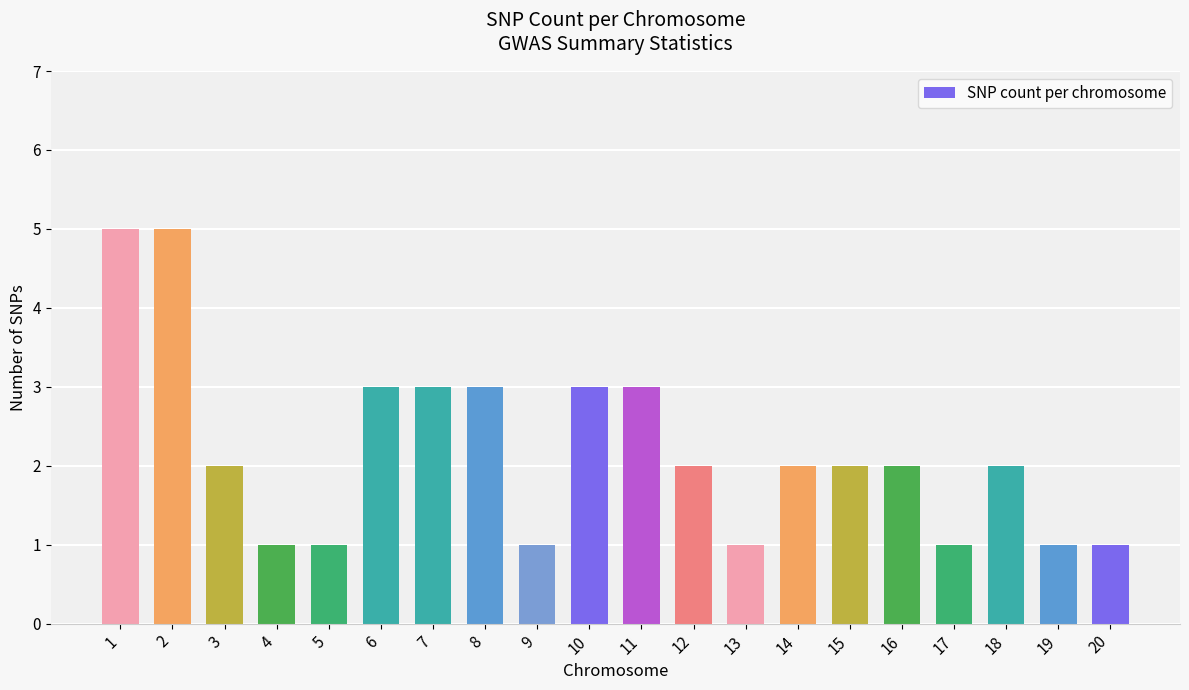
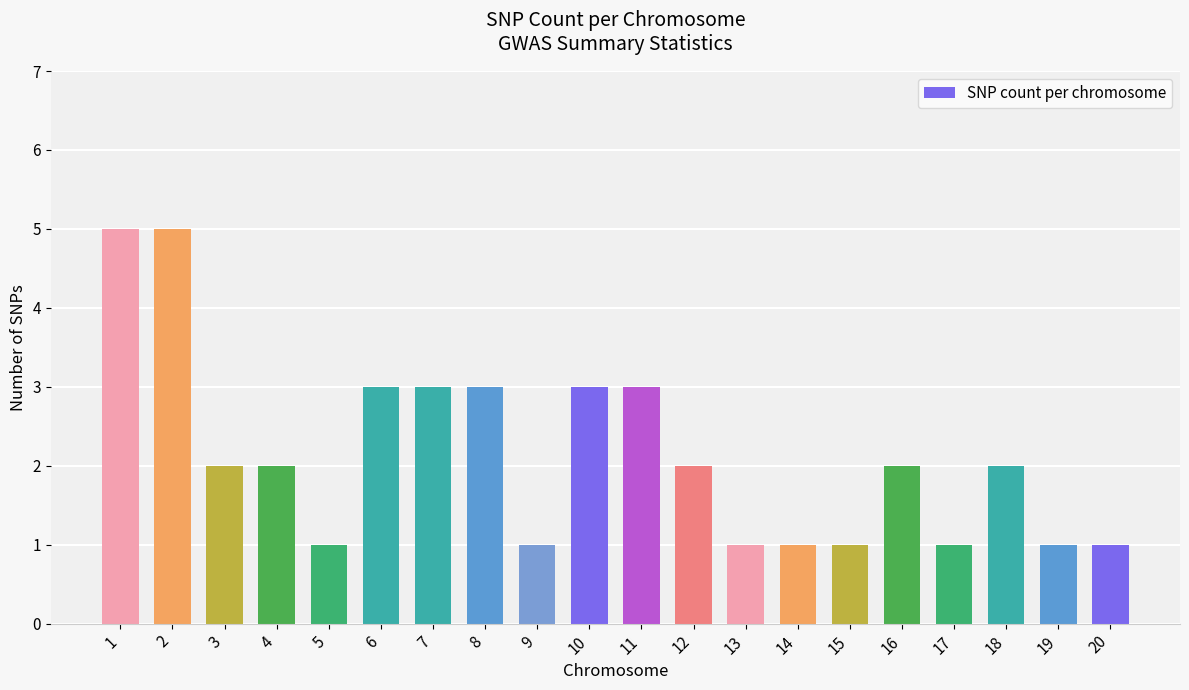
4: 1 -> 2
14: 2 -> 1
15: 2 -> 1
